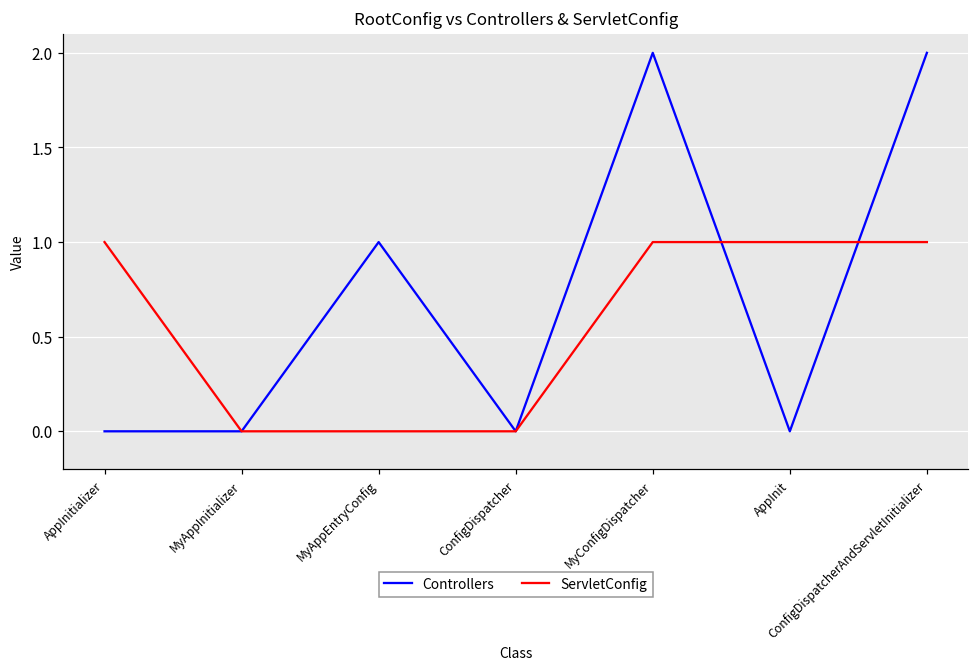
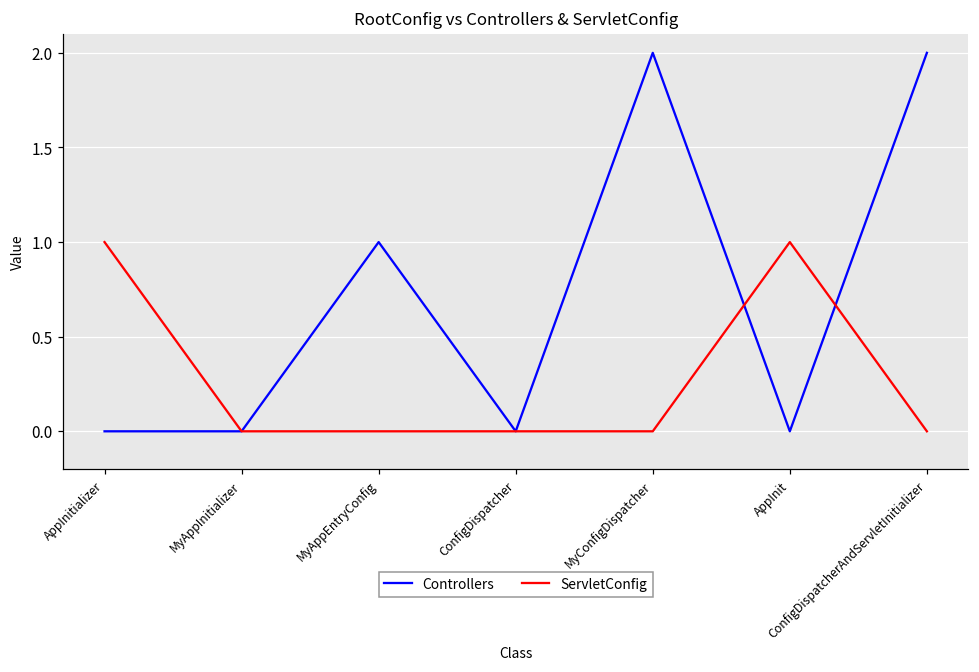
ServletConfig, MyConfigDispatcher: 1 -> 0
ServletConfig, ConfigDispatcherAndServletInitializer: 1 -> 0
